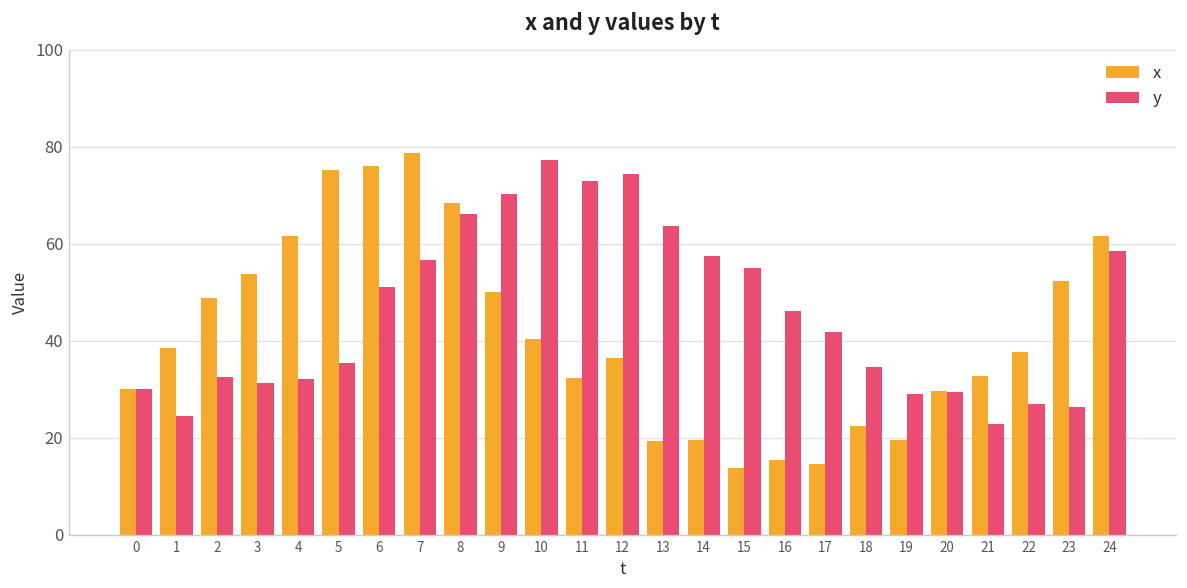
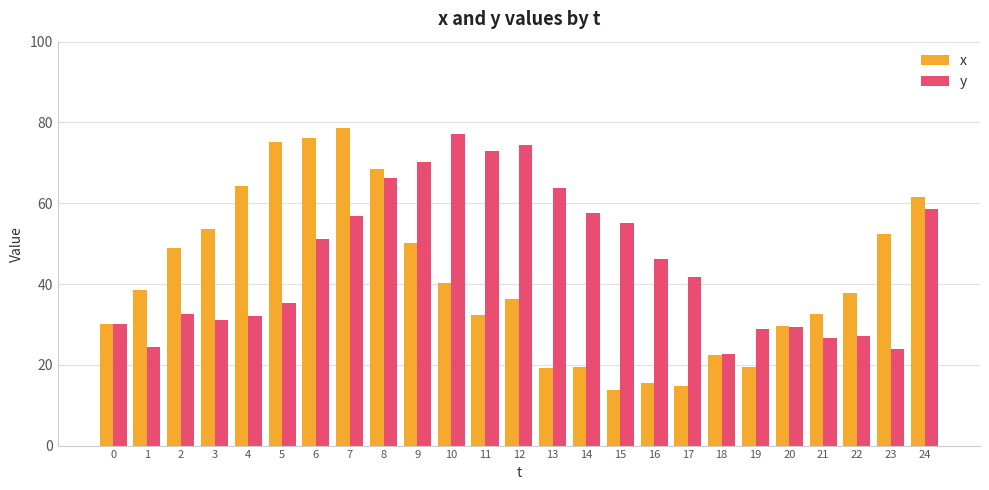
x, 4: 62 -> 64
y, 18: 35 -> 23
y, 21: 23 -> 27
y, 23: 26 -> 24
